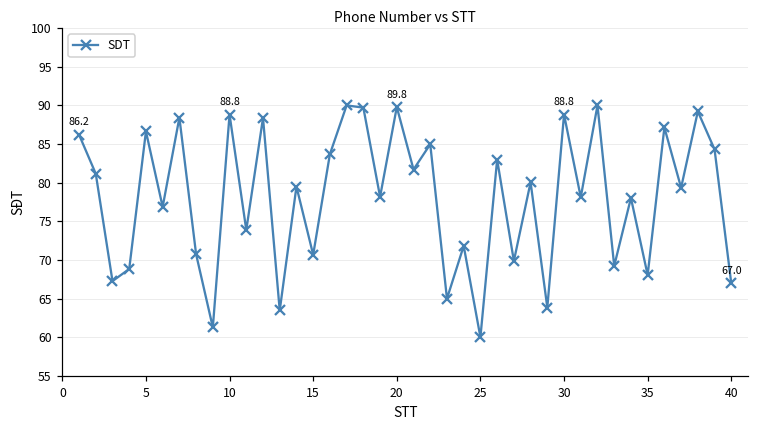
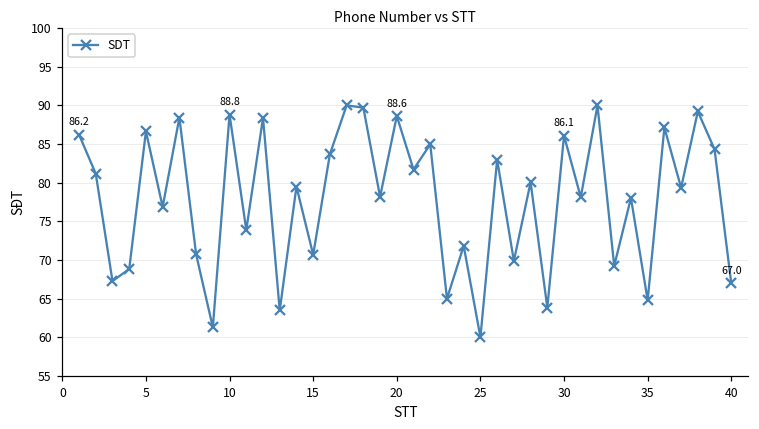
20: 89.8 -> 88.6
30: 88.8 -> 86.1
35: 68 -> 65
